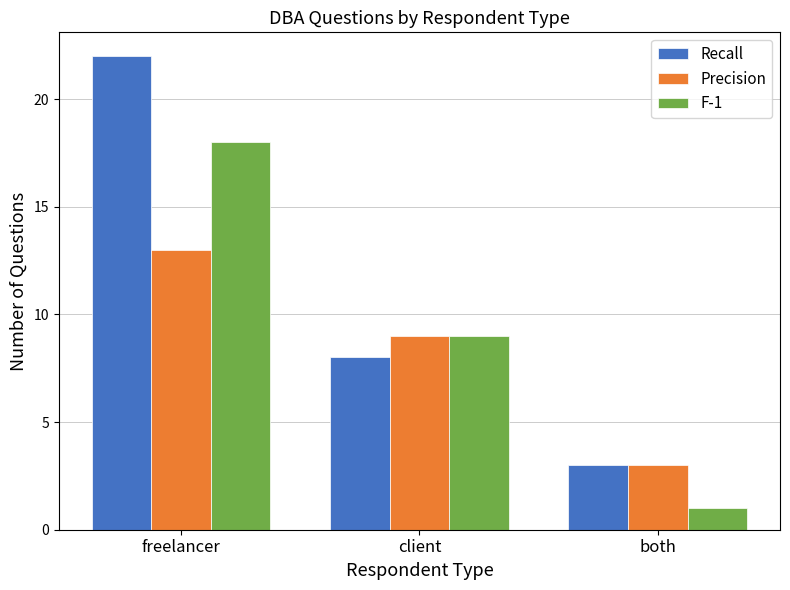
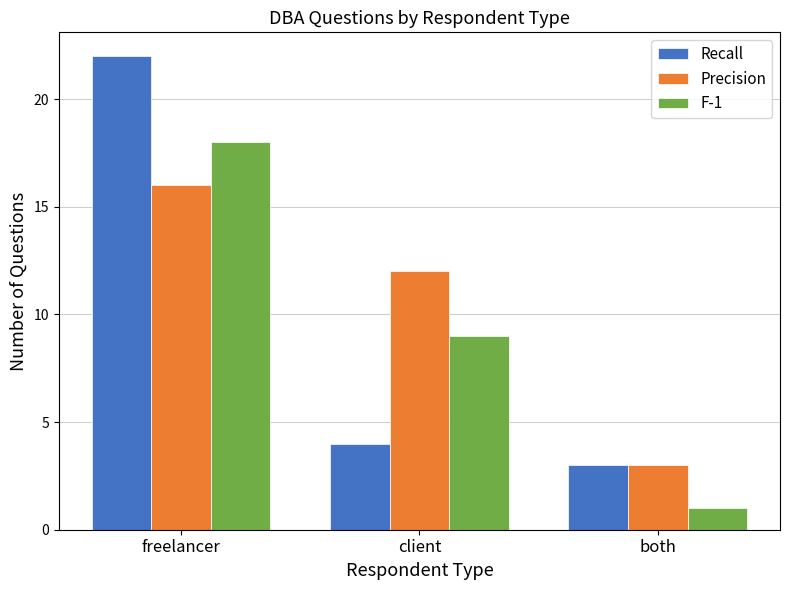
Precision, freelancer: 13 -> 16
Recall, client: 8 -> 4
Precision, client: 9 -> 12
